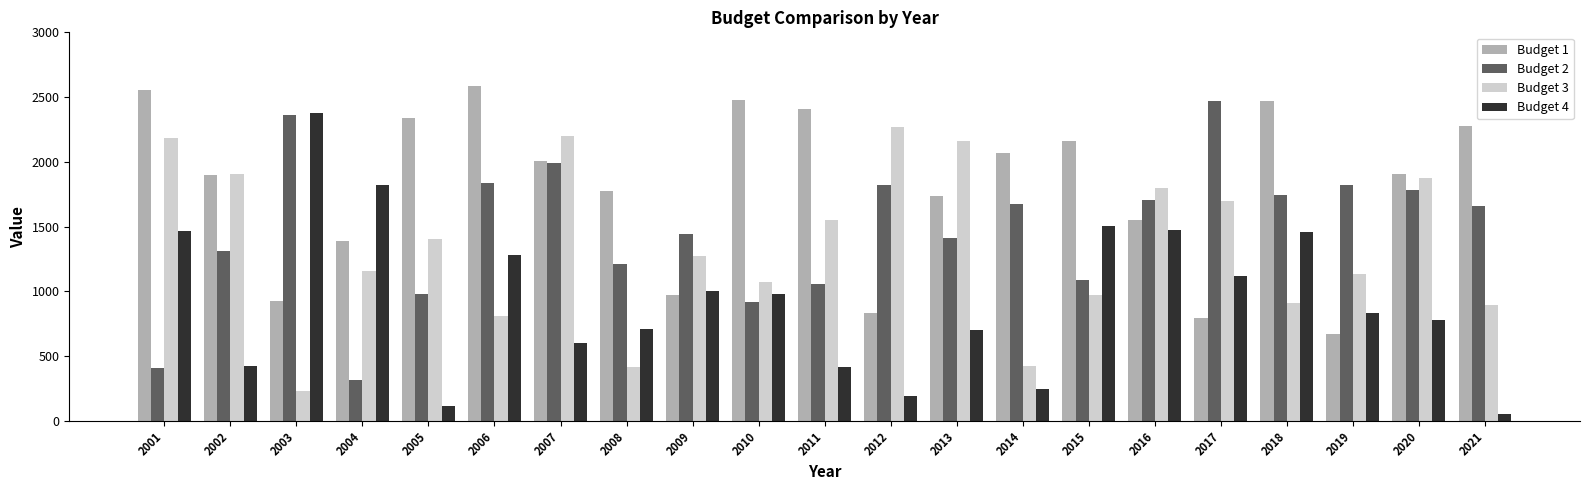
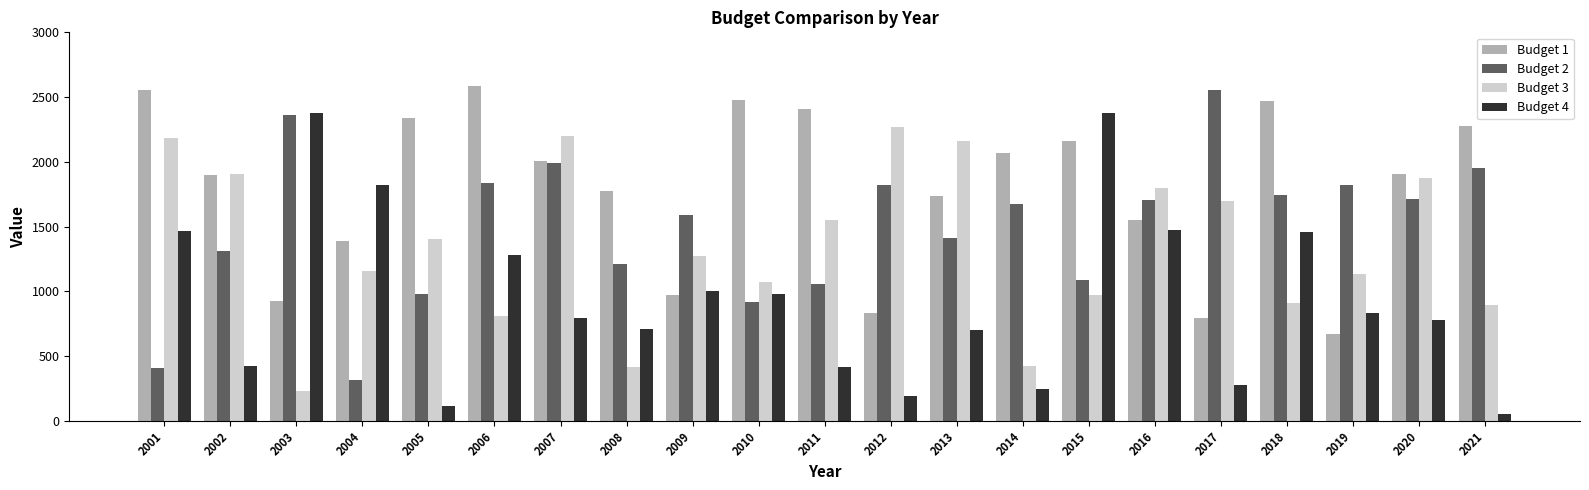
Budget 4, 2007: 600 -> 800
Budget 2, 2009: 1440 -> 1590
Budget 4, 2015: 1510 -> 2380
Budget 2, 2017: 2470 -> 2560
Budget 4, 2017: 1120 -> 280
Budget 2, 2020: 1780 -> 1710
Budget 2, 2021: 1660 -> 1960
